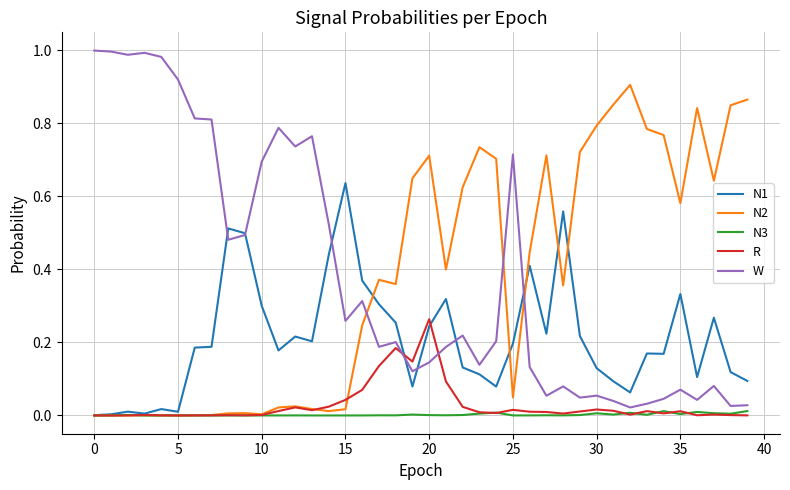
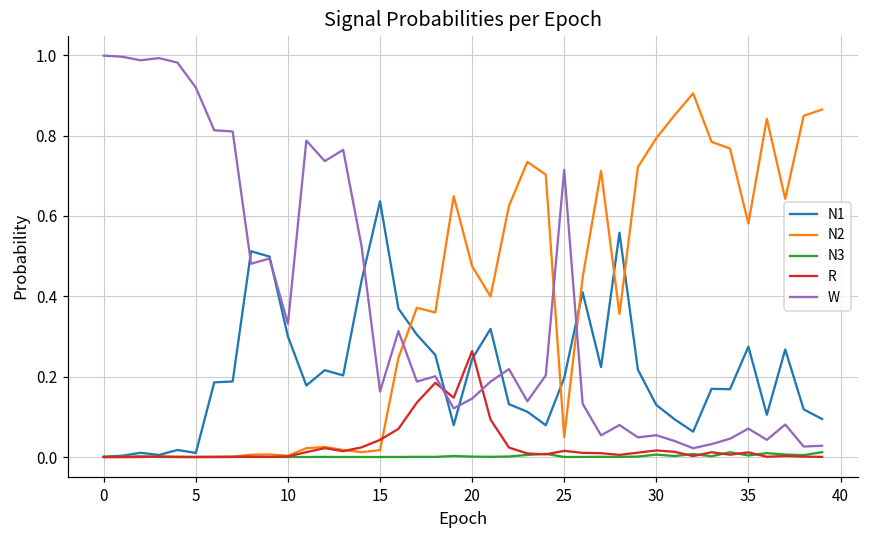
W, 10: 0.70 -> 0.33
W, 15: 0.26 -> 0.16
N2, 20: 0.71 -> 0.47
N1, 35: 0.33 -> 0.27
